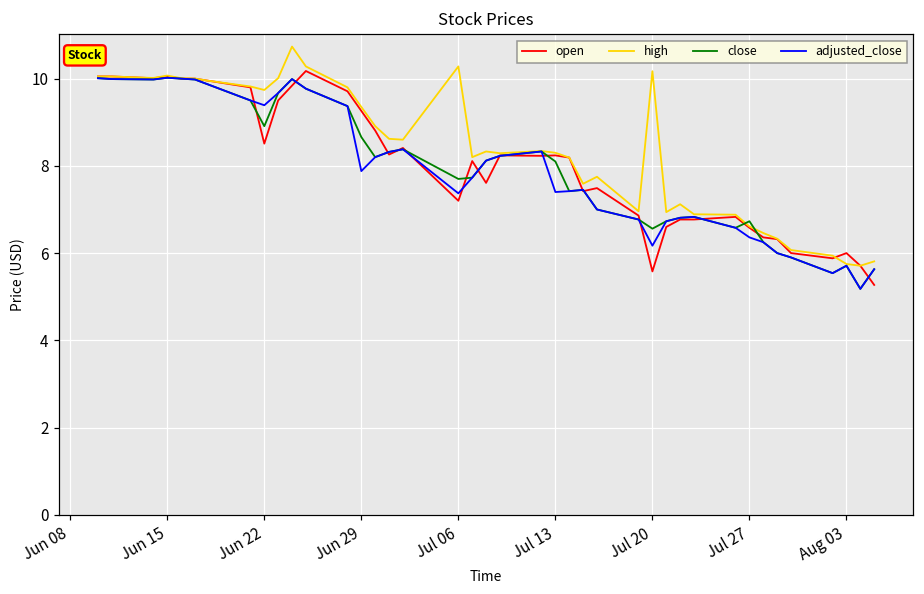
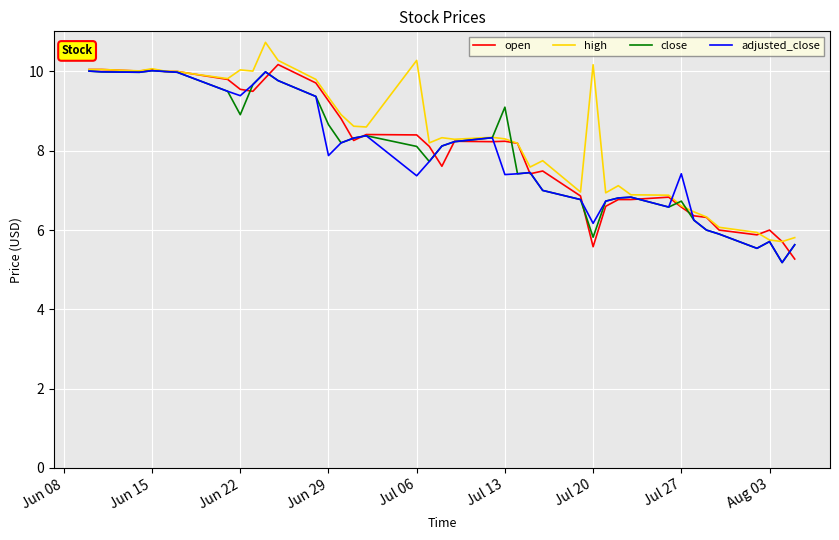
open, Jun 22: 8.5 -> 9.6
high, Jun 22: 9.7 -> 10.0
open, Jul 06: 7.2 -> 8.4
close, Jul 06: 7.7 -> 8.1
close, Jul 13: 8.1 -> 9.1
close, Jul 20: 6.6 -> 5.8
adjusted_close, Jul 27: 6.4 -> 7.4
